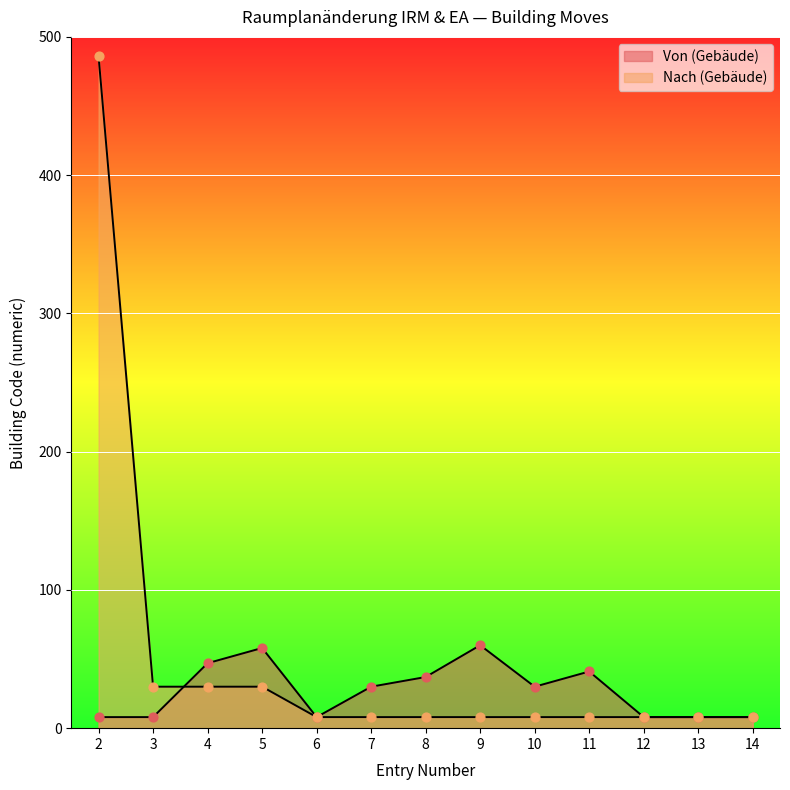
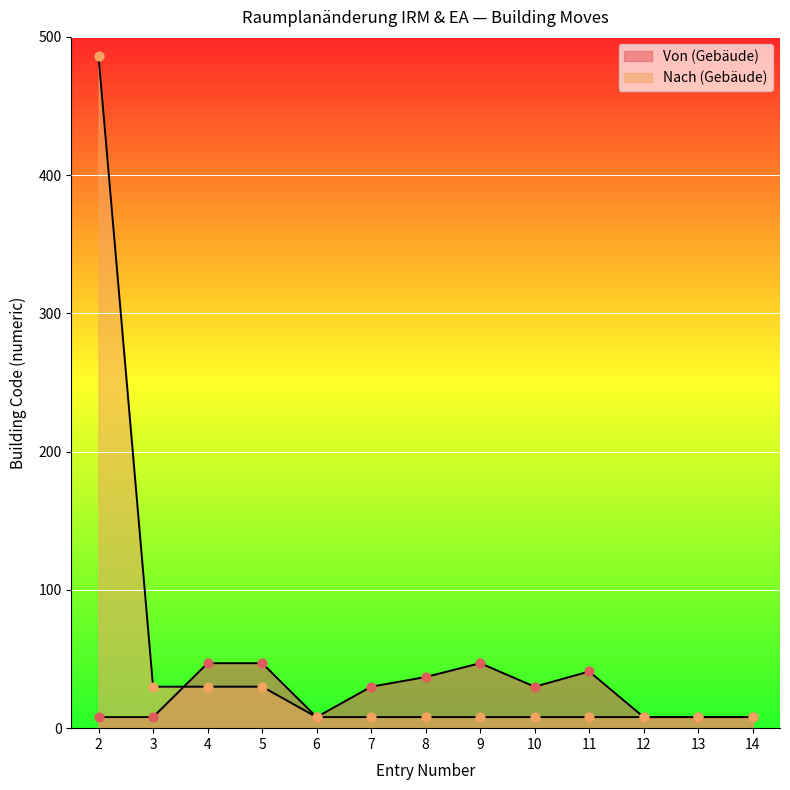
Von (Gebäude), 5: 58 -> 47
Von (Gebäude), 9: 60 -> 47
